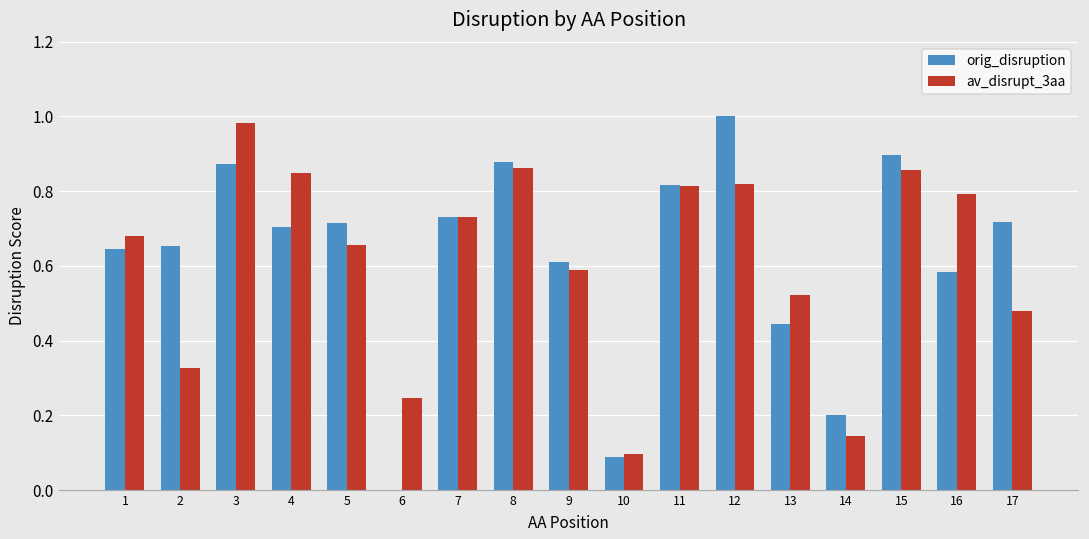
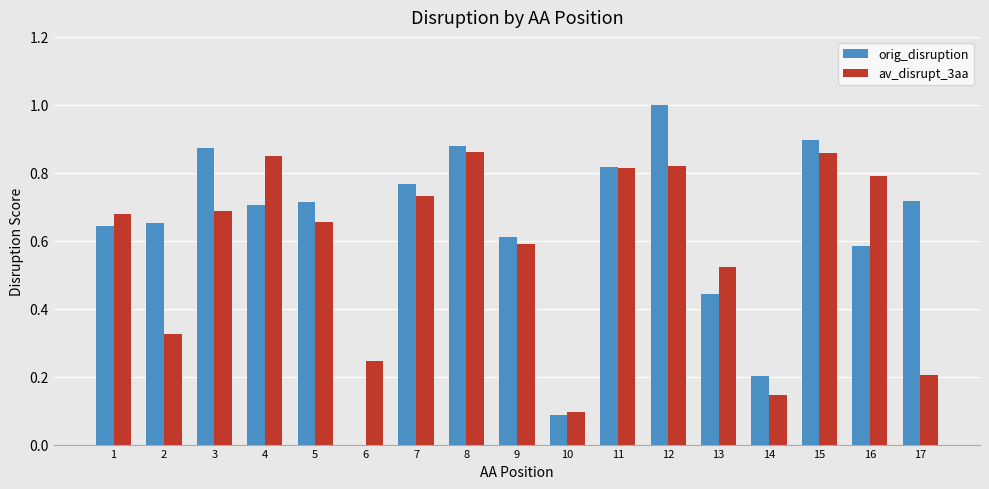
av_disrupt_3aa, 3: 0.98 -> 0.69
orig_disruption, 7: 0.73 -> 0.77
av_disrupt_3aa, 17: 0.48 -> 0.20
